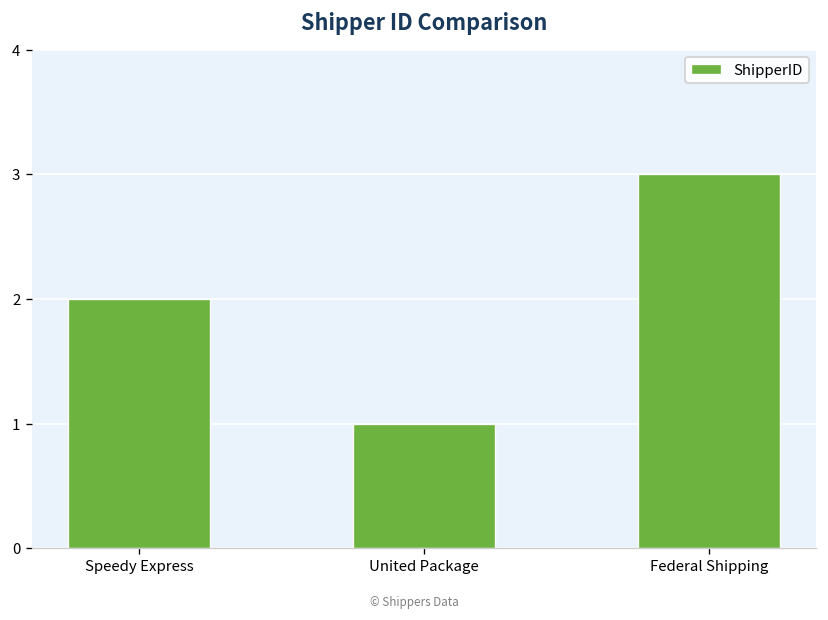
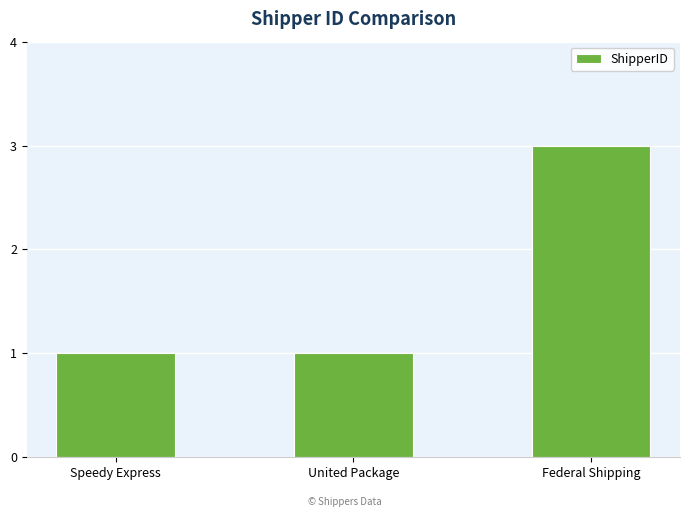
Speedy Express: 2 -> 1
